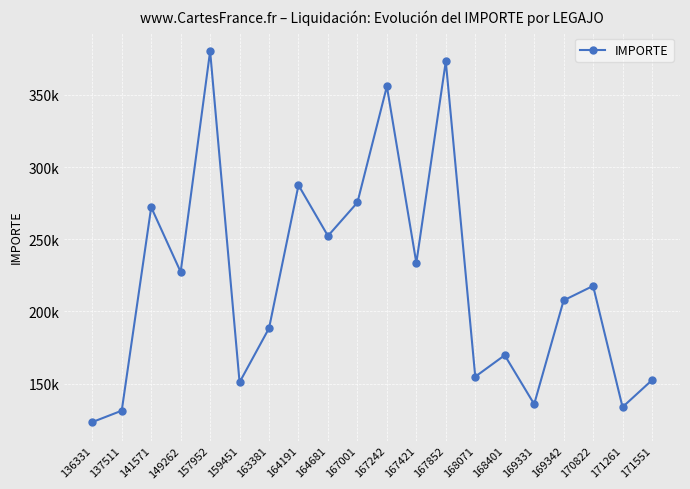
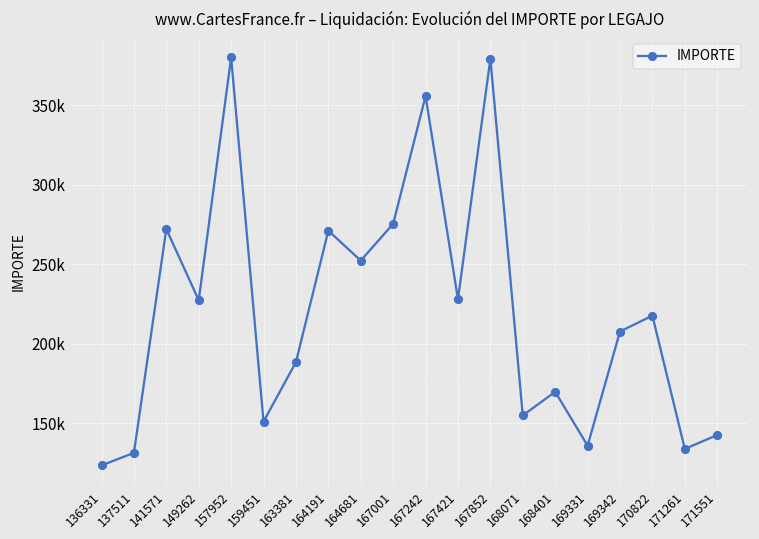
164191: 287000 -> 271000
167421: 234000 -> 228000
167852: 373000 -> 379000
171551: 152000 -> 142000
